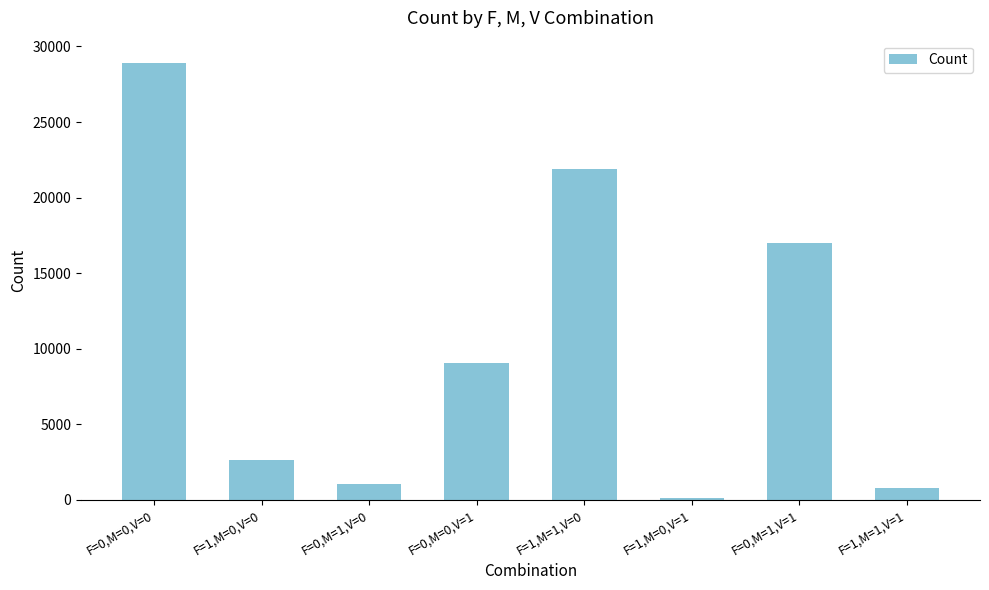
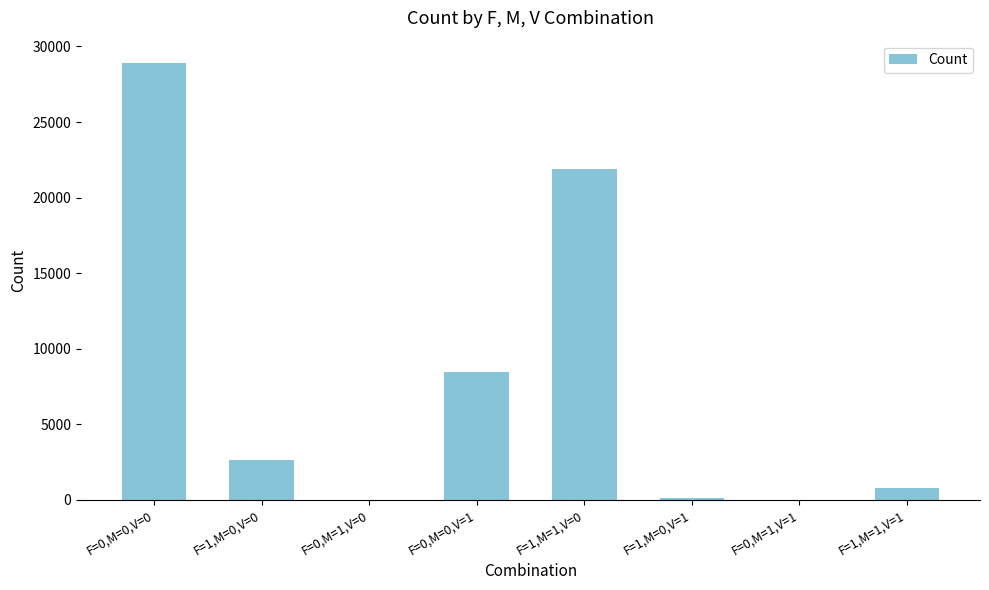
F=0,M=1,V=0: 1000 -> 0
F=0,M=0,V=1: 9100 -> 8500
F=0,M=1,V=1: 17000 -> 0
